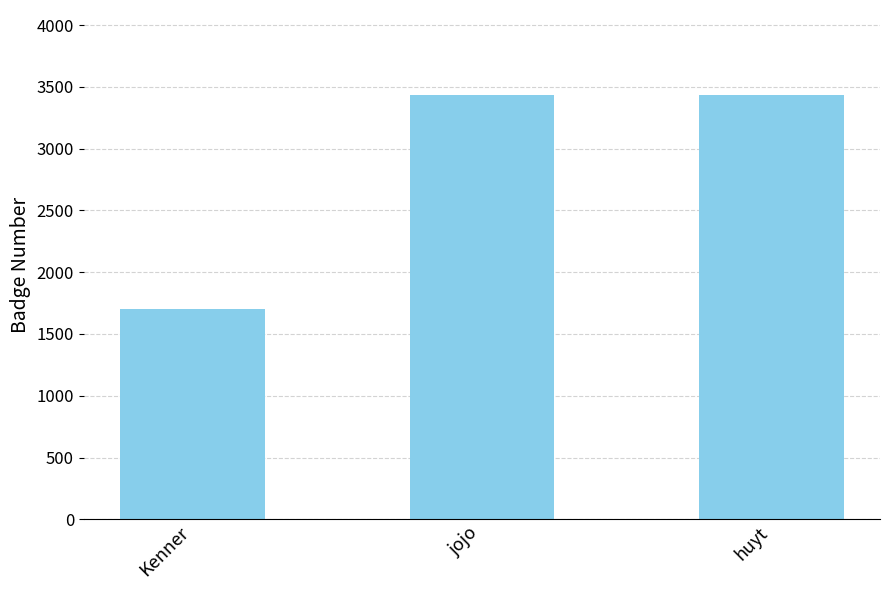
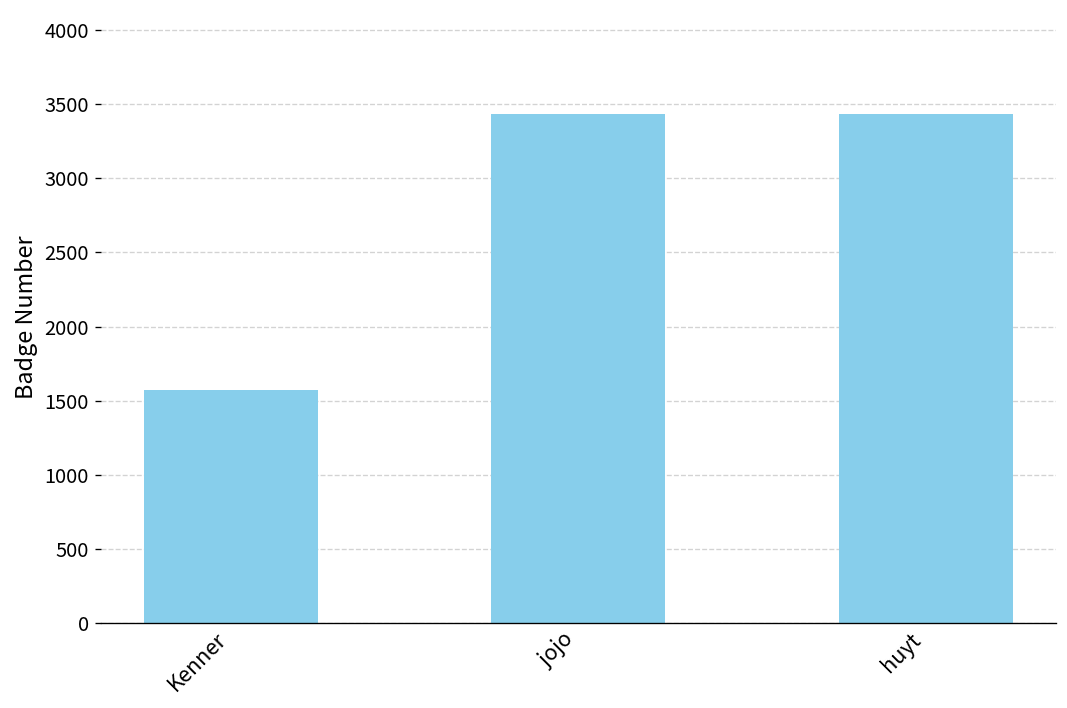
Kenner: 1700 -> 1570
